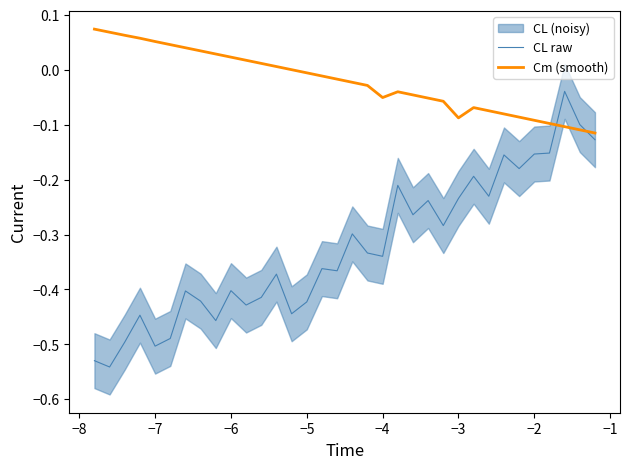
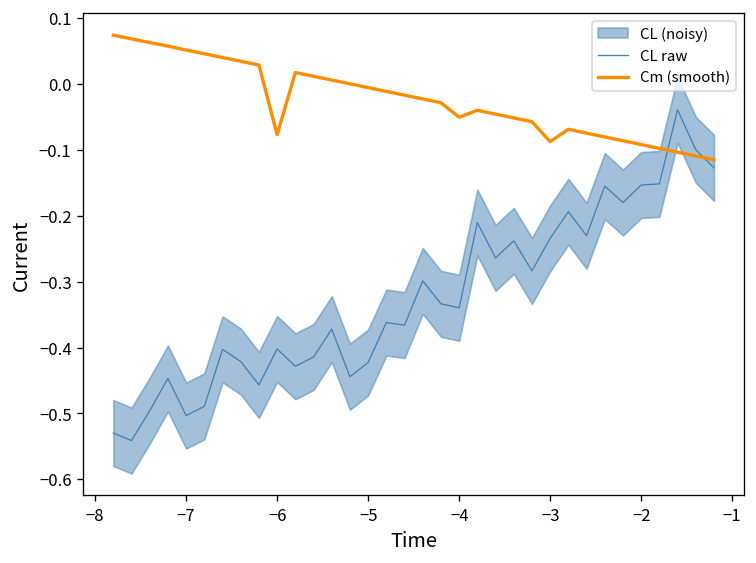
Cm (smooth), −6: 0.02 -> -0.08
